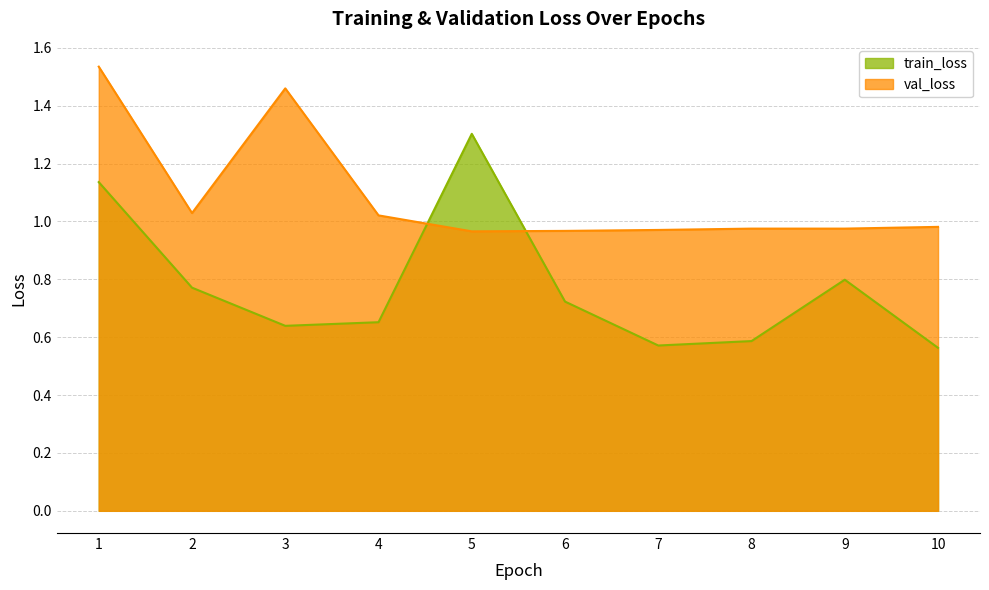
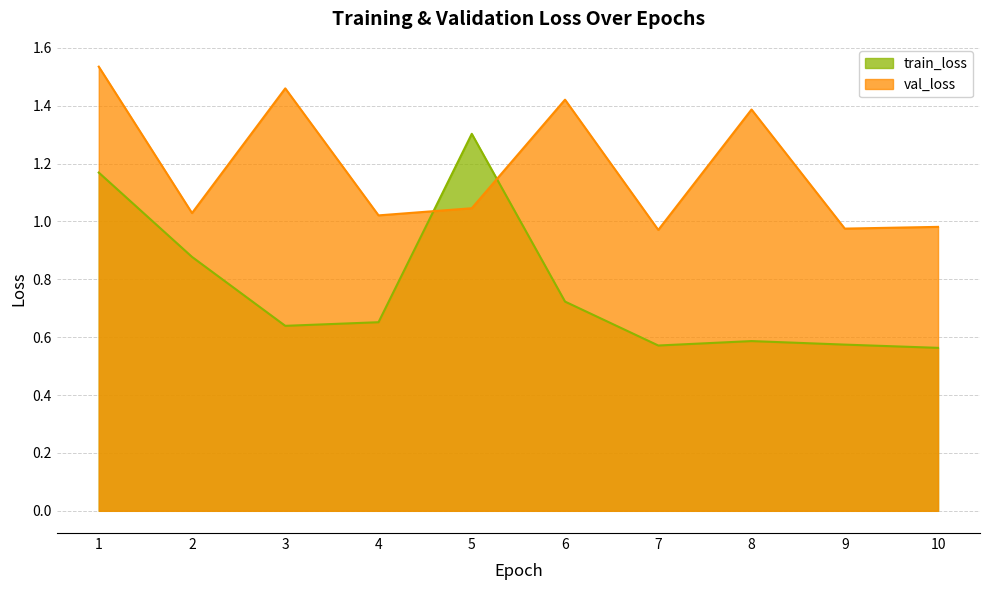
train_loss, 1: 1.14 -> 1.17
train_loss, 2: 0.77 -> 0.88
val_loss, 5: 0.97 -> 1.05
val_loss, 6: 0.97 -> 1.42
val_loss, 8: 0.98 -> 1.39
train_loss, 9: 0.80 -> 0.57
